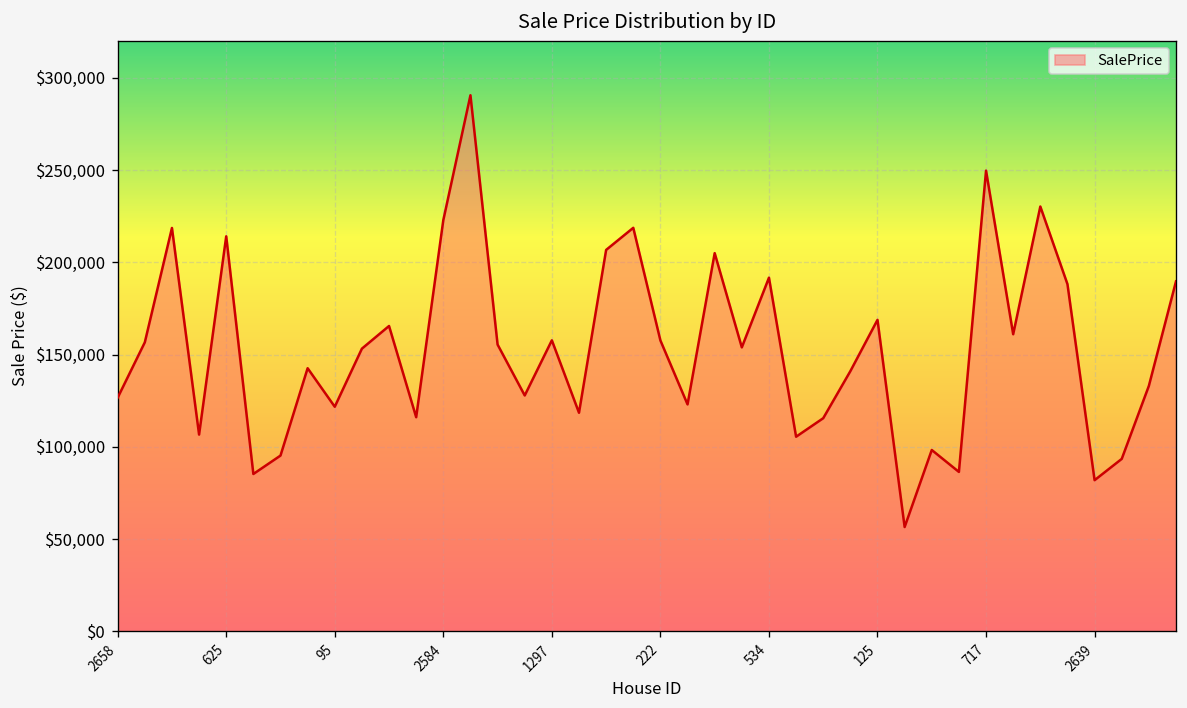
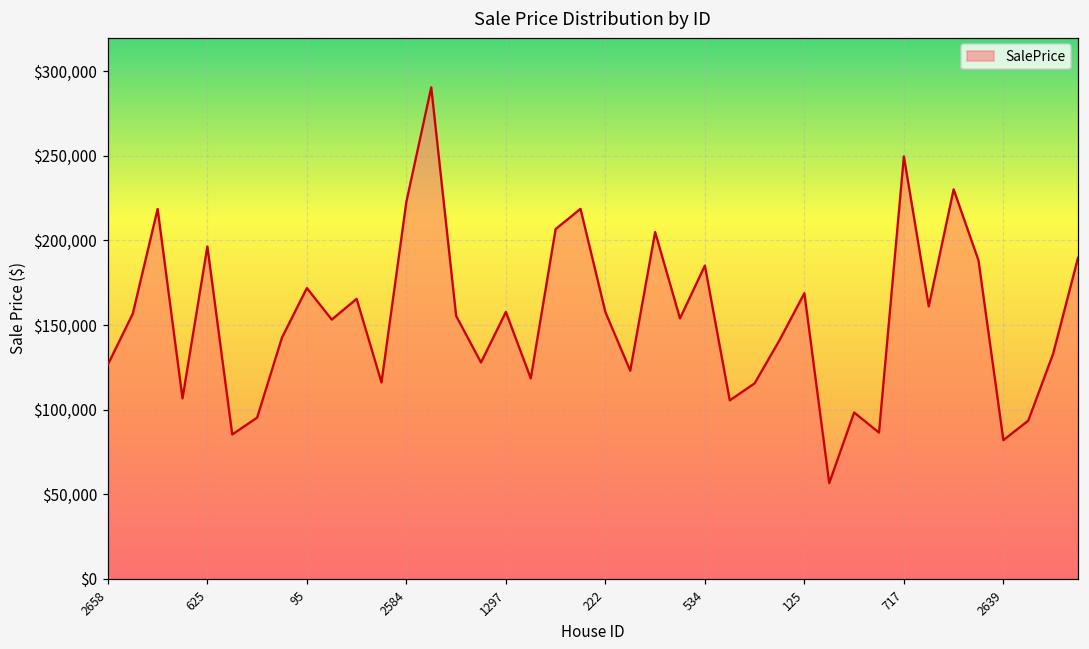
625: $214,000 -> $196,000
95: $122,000 -> $172,000
534: $192,000 -> $185,000
